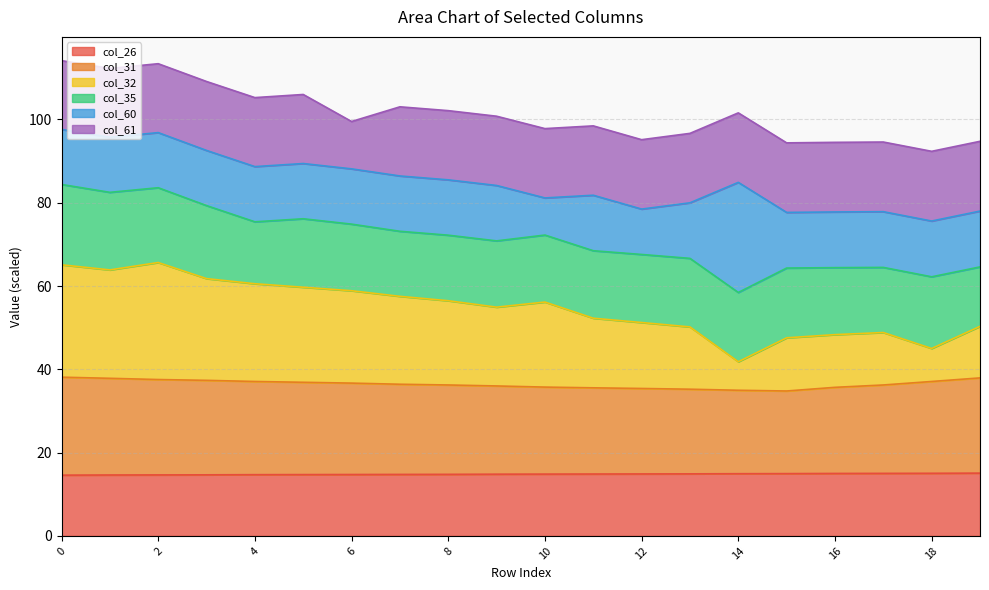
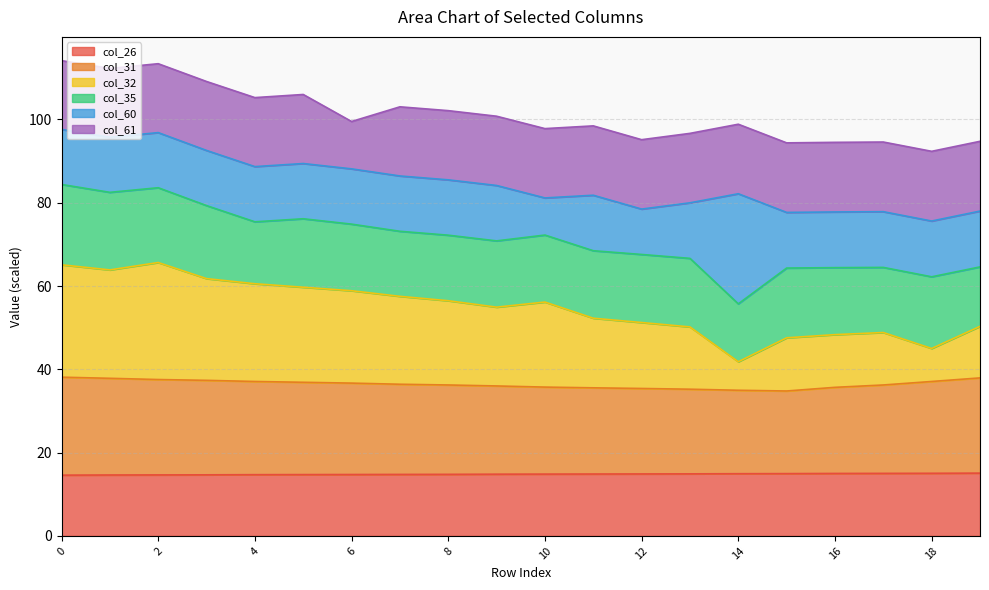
col_35, 14: 17 -> 14
